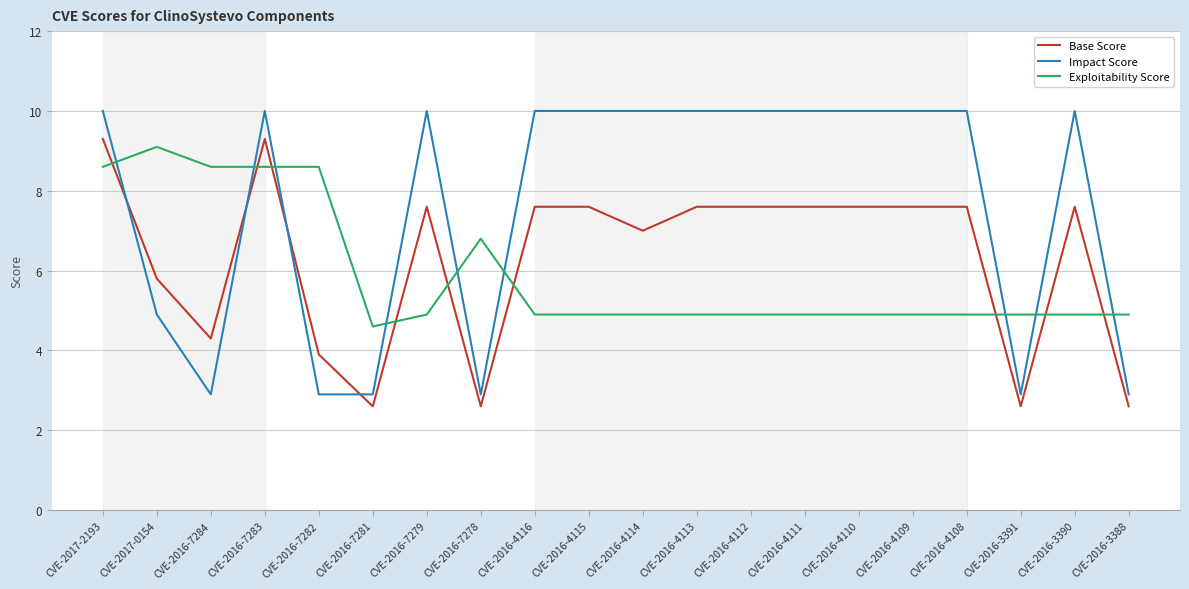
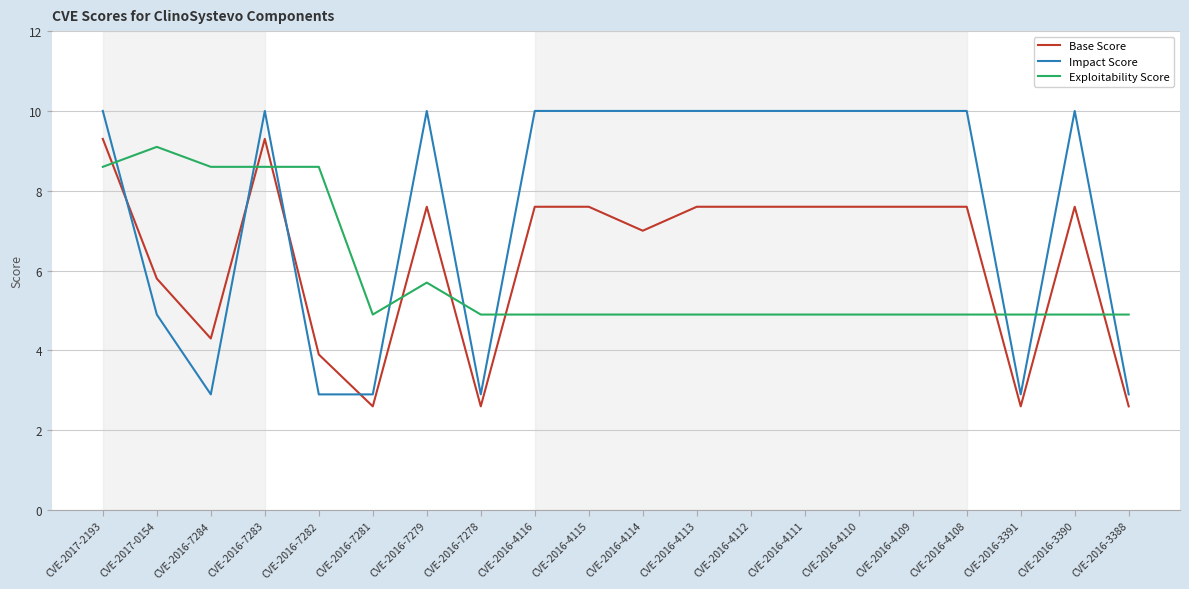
Exploitability Score, CVE-2016-7281: 4.6 -> 4.9
Exploitability Score, CVE-2016-7279: 4.9 -> 5.7
Exploitability Score, CVE-2016-7278: 6.8 -> 4.9
